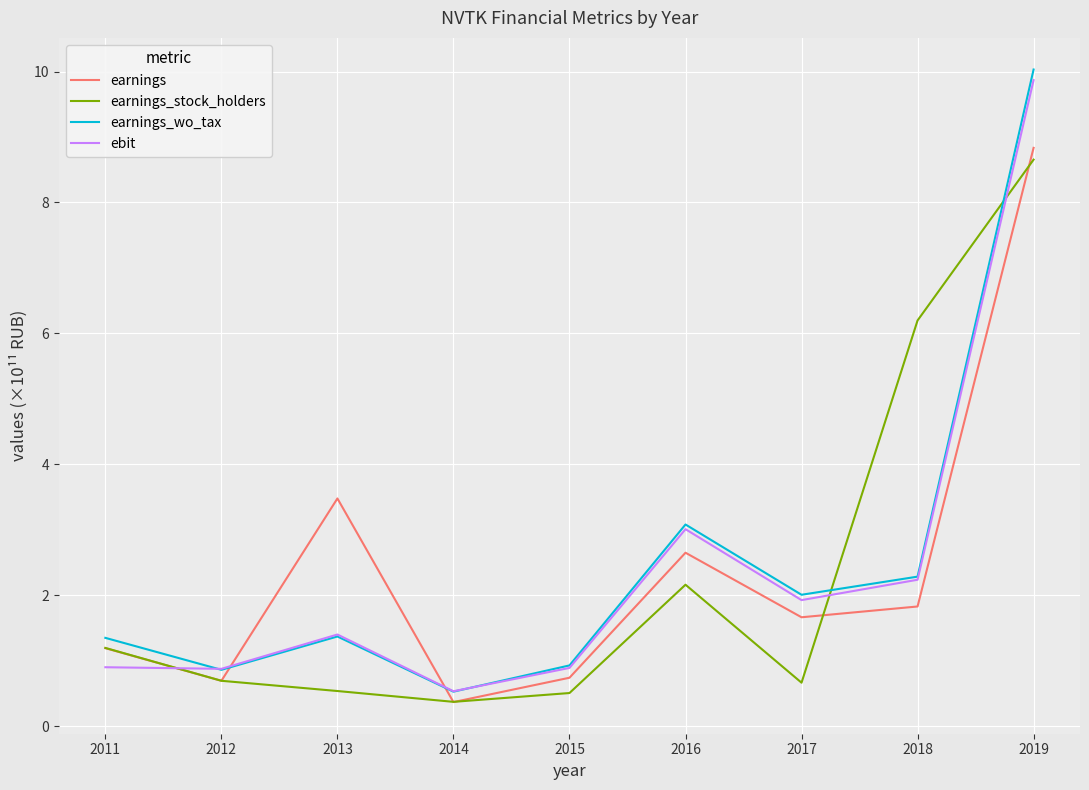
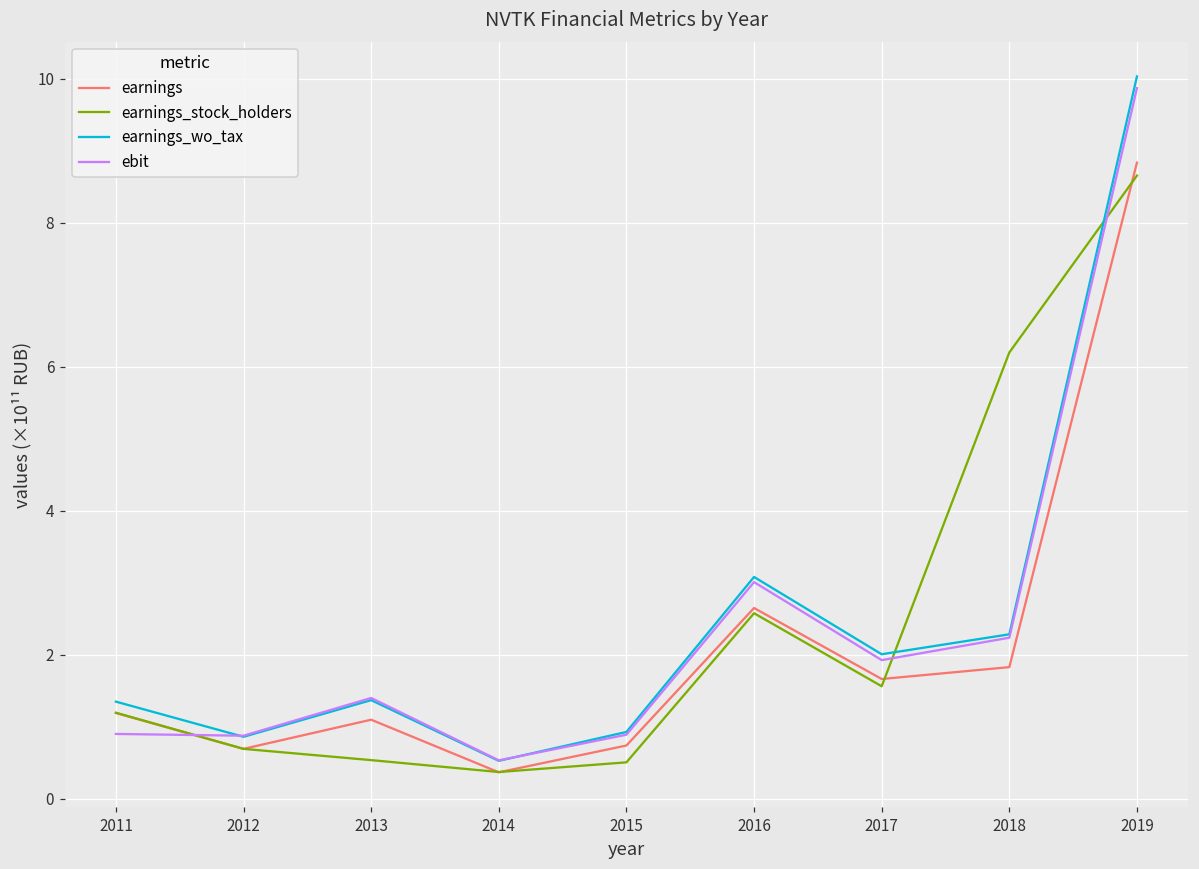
earnings, 2013: 3.5 -> 1.1
earnings_stock_holders, 2016: 2.2 -> 2.6
earnings_stock_holders, 2017: 0.7 -> 1.6
